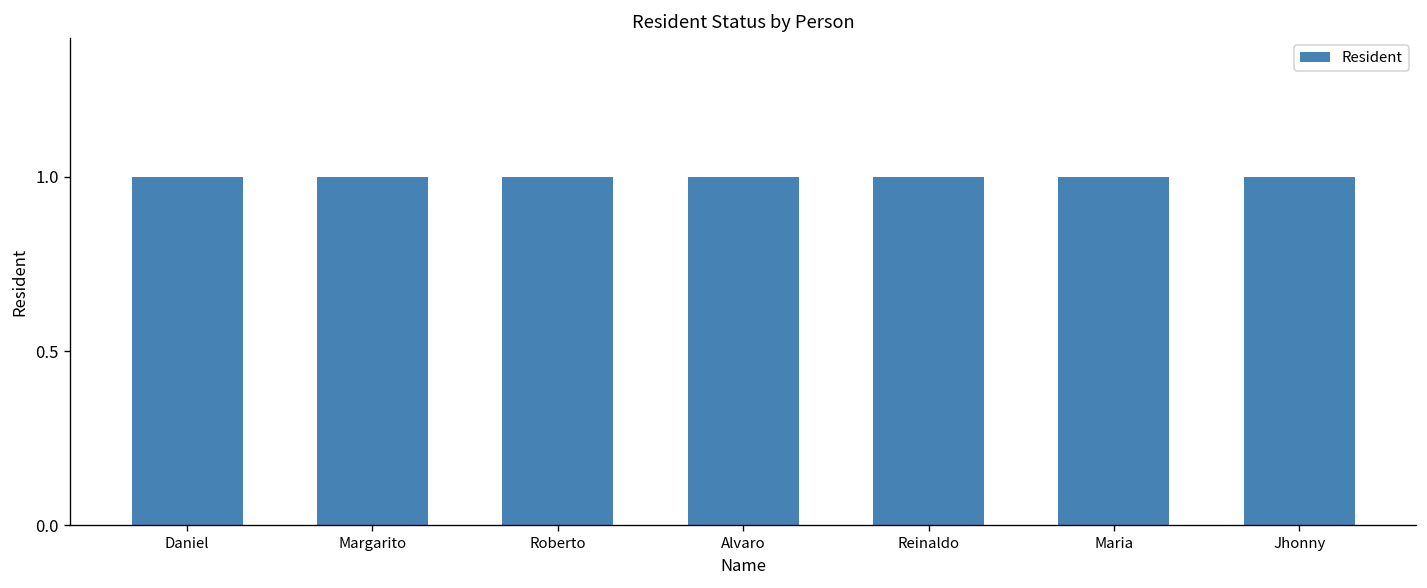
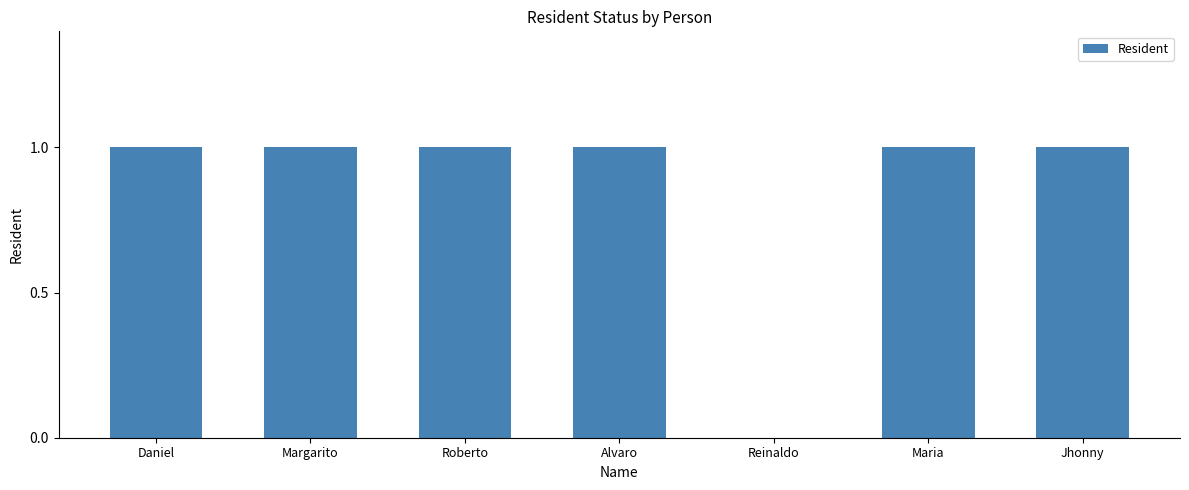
Reinaldo: 1 -> 0
